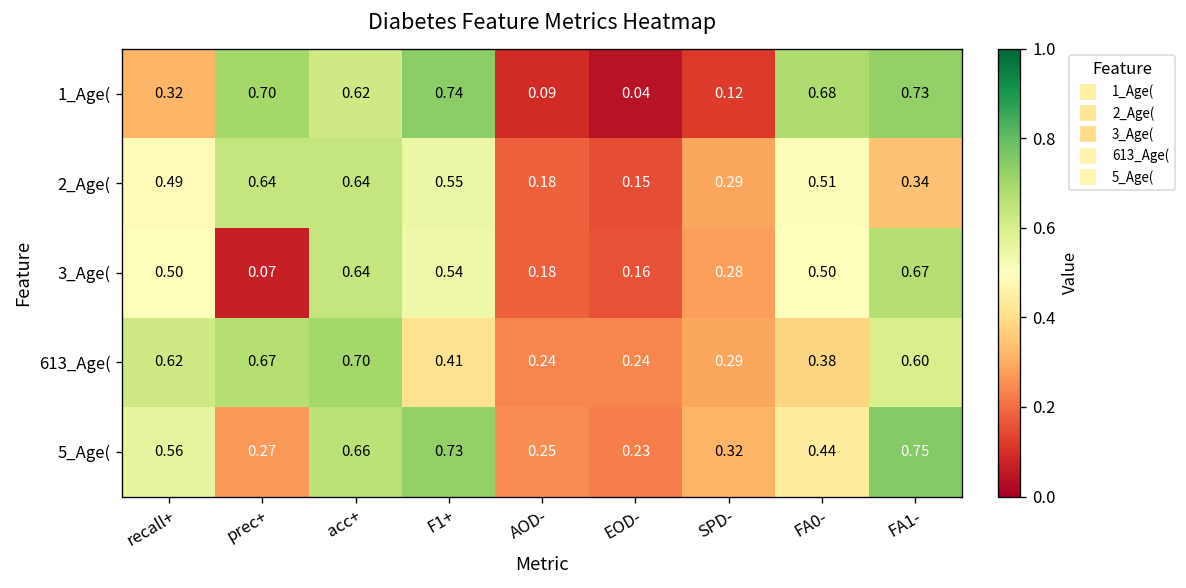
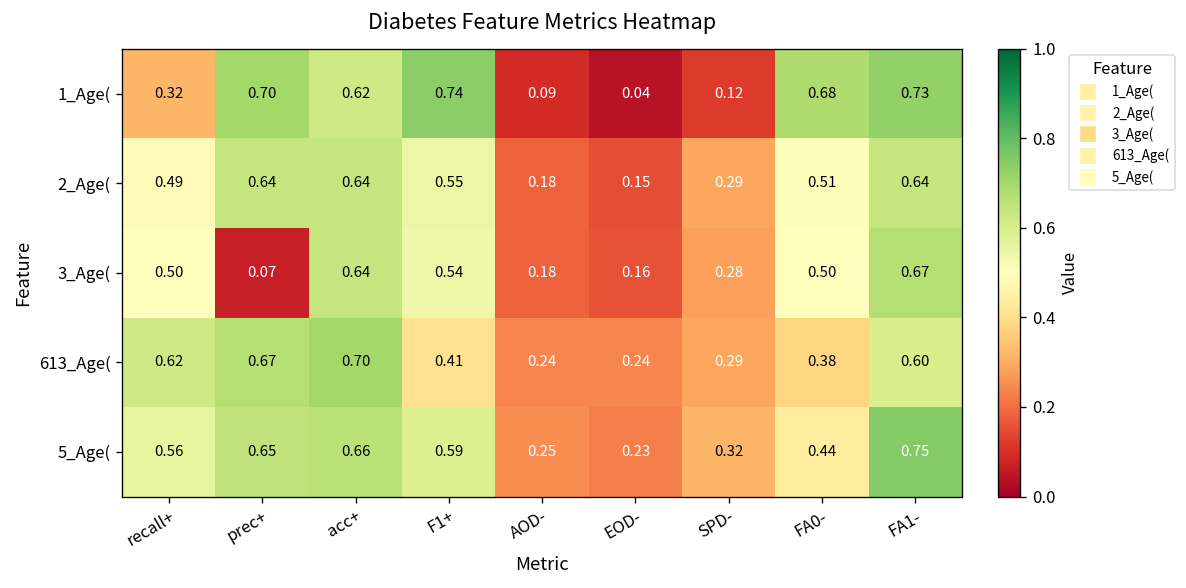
2_Age(, FA1-: 0.34 -> 0.64
5_Age(, prec+: 0.27 -> 0.65
5_Age(, F1+: 0.73 -> 0.59
